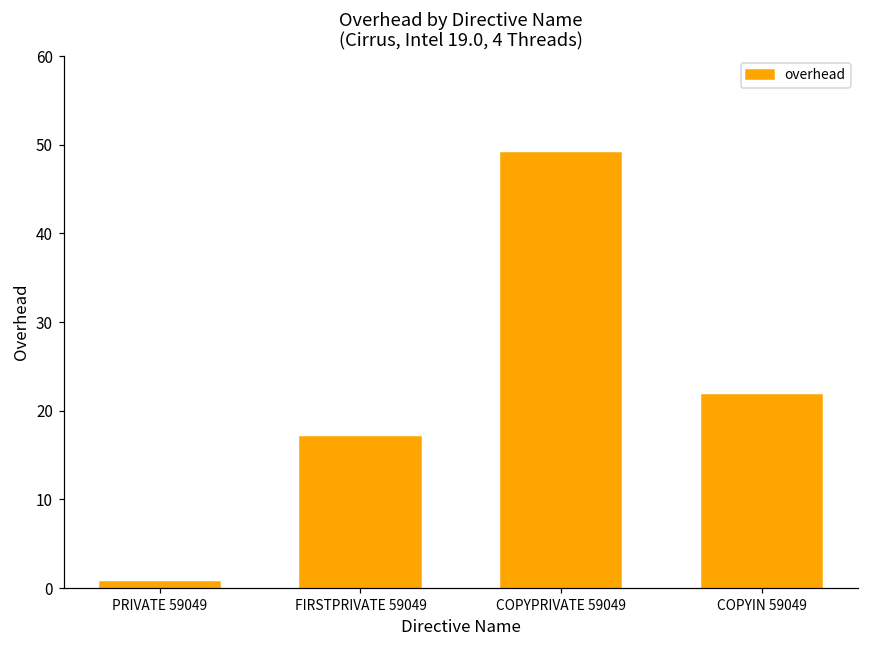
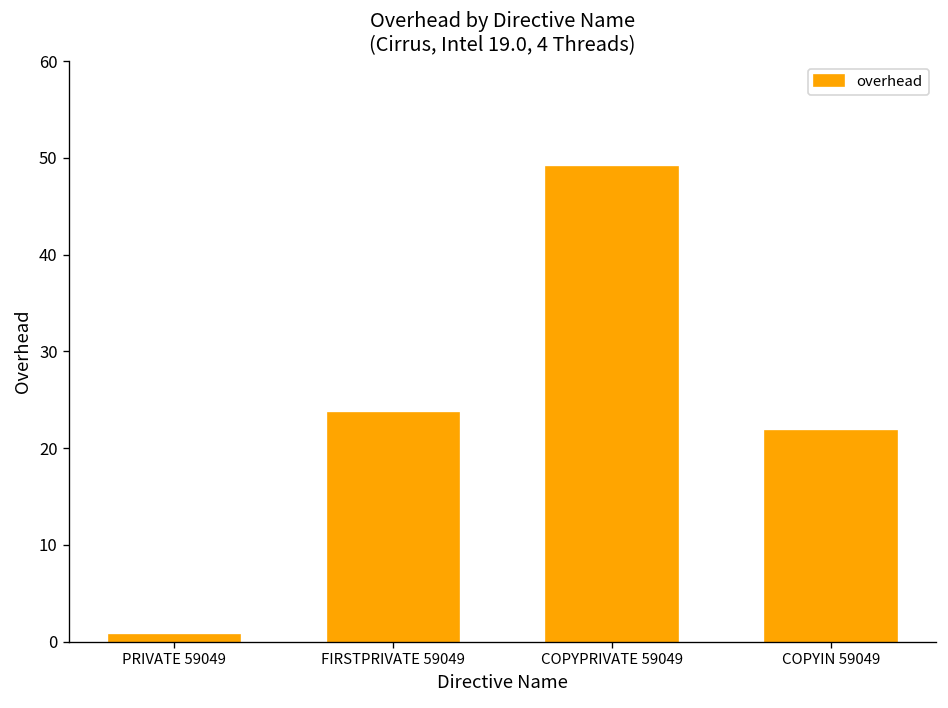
FIRSTPRIVATE 59049: 17 -> 24
